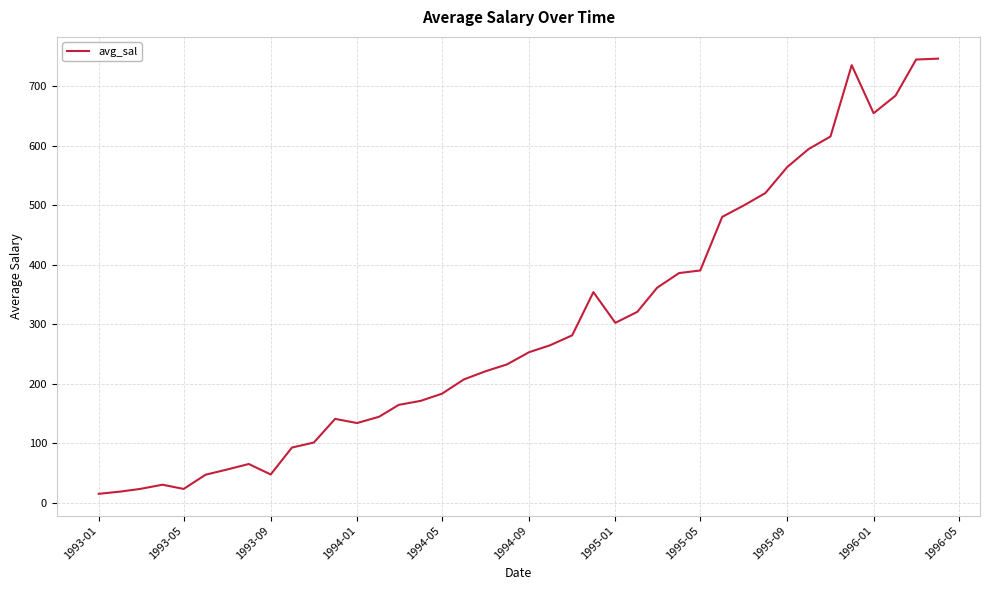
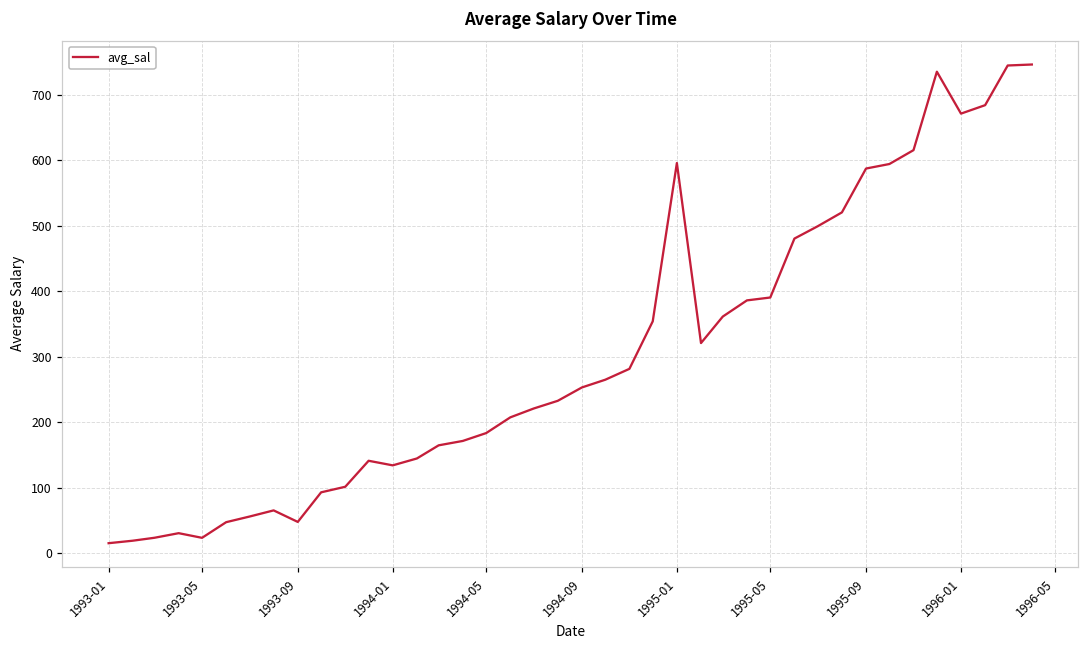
1995-01: 300 -> 600
1995-09: 560 -> 590
1996-01: 650 -> 670
